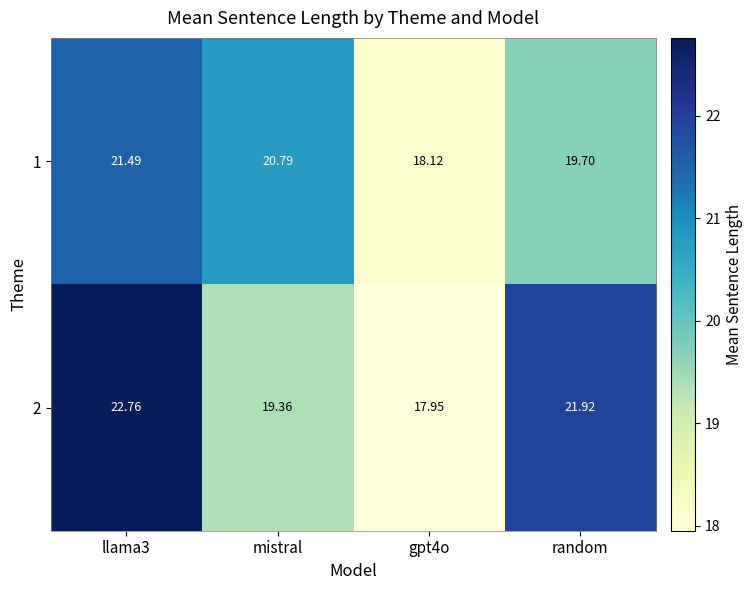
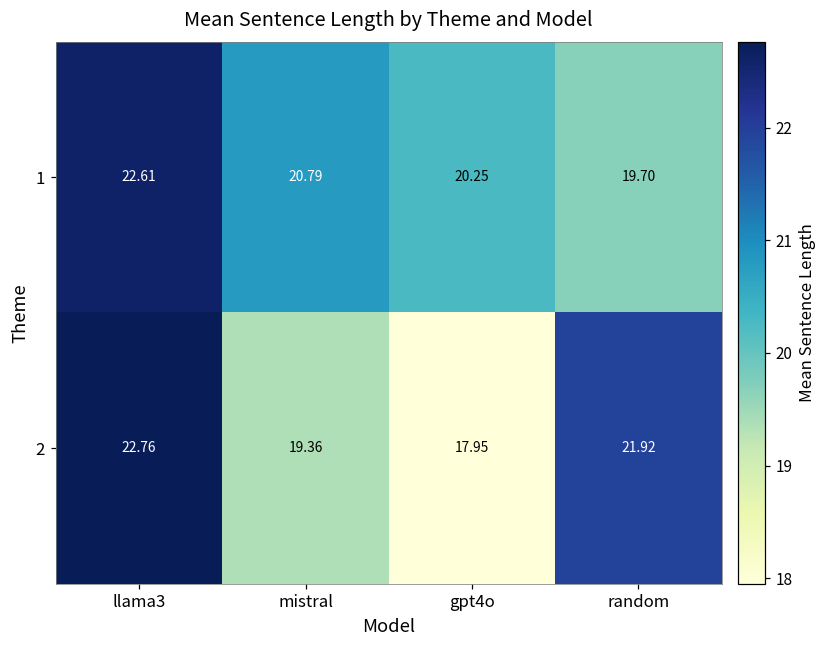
1, llama3: 21.49 -> 22.61
1, gpt4o: 18.12 -> 20.25
